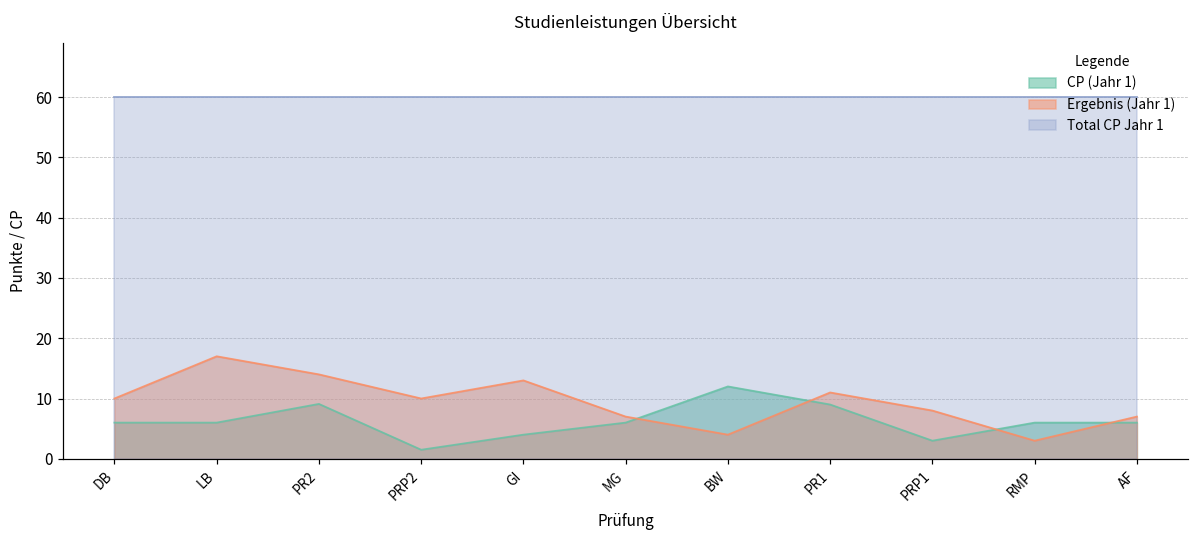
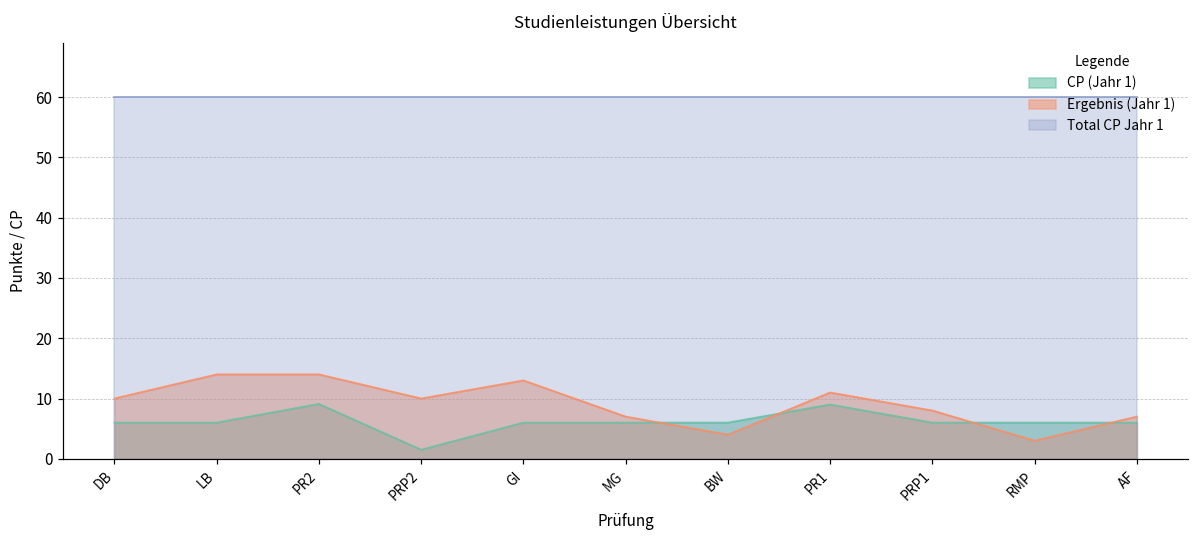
Ergebnis (Jahr 1), LB: 17 -> 14
CP (Jahr 1), GI: 4 -> 6
CP (Jahr 1), BW: 12 -> 6
CP (Jahr 1), PRP1: 3 -> 6
